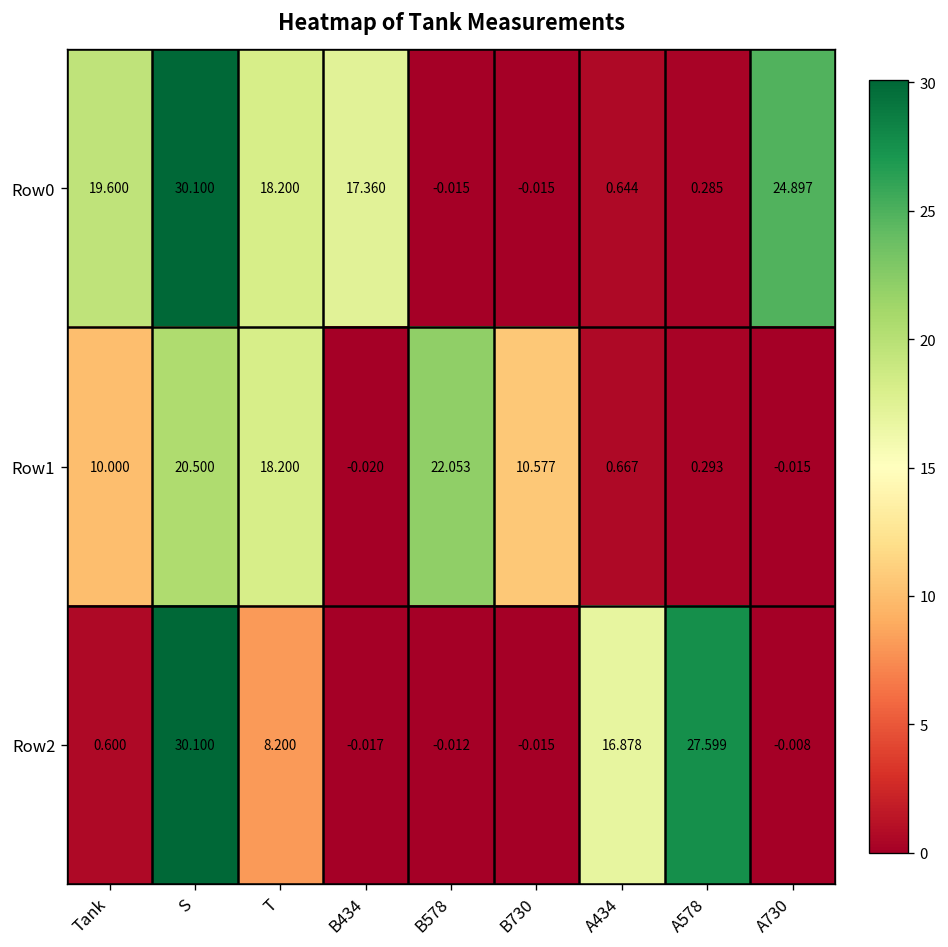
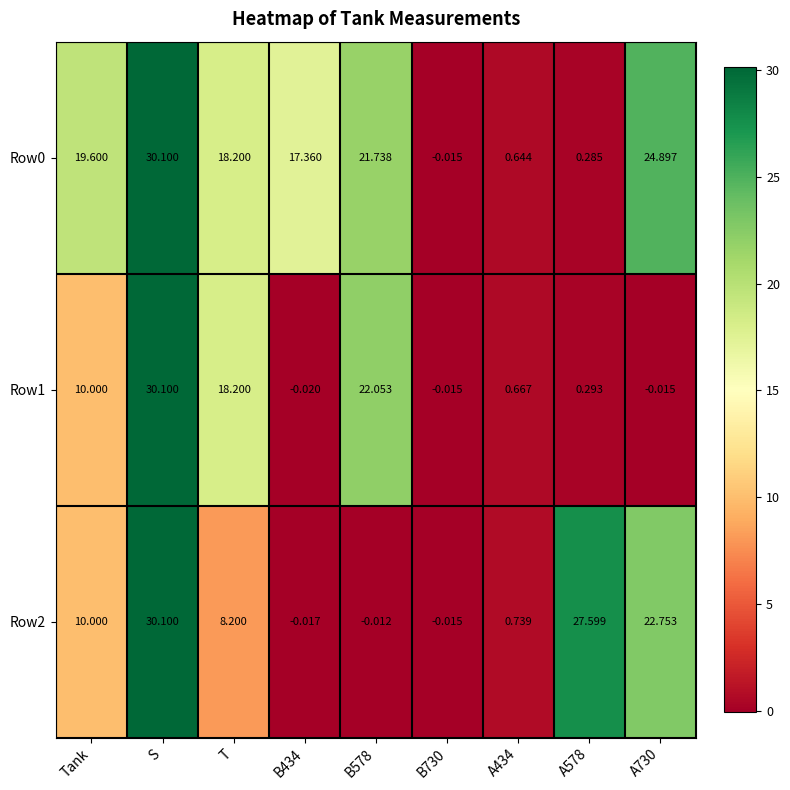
Row0, B578: -0.015 -> 21.738
Row1, S: 20.500 -> 30.100
Row1, B730: 10.577 -> -0.015
Row2, Tank: 0.600 -> 10.000
Row2, A434: 16.878 -> 0.739
Row2, A730: -0.008 -> 22.753
